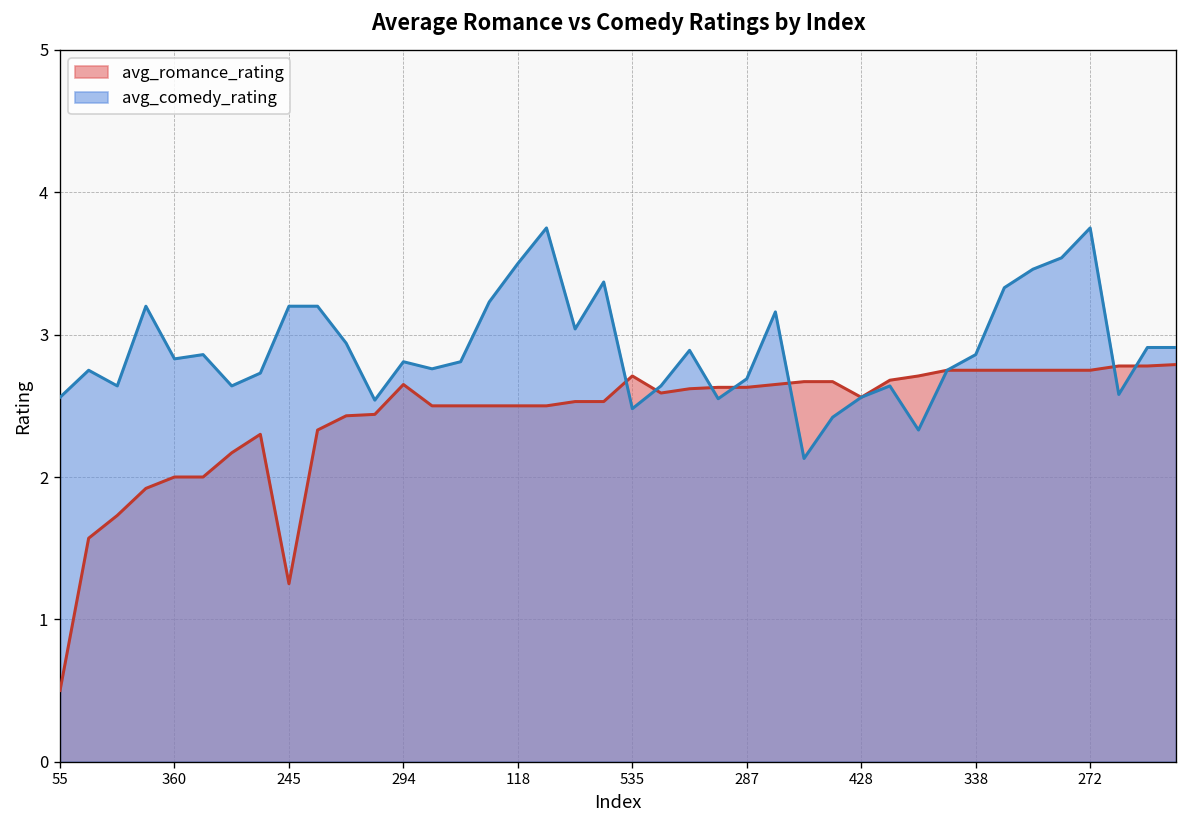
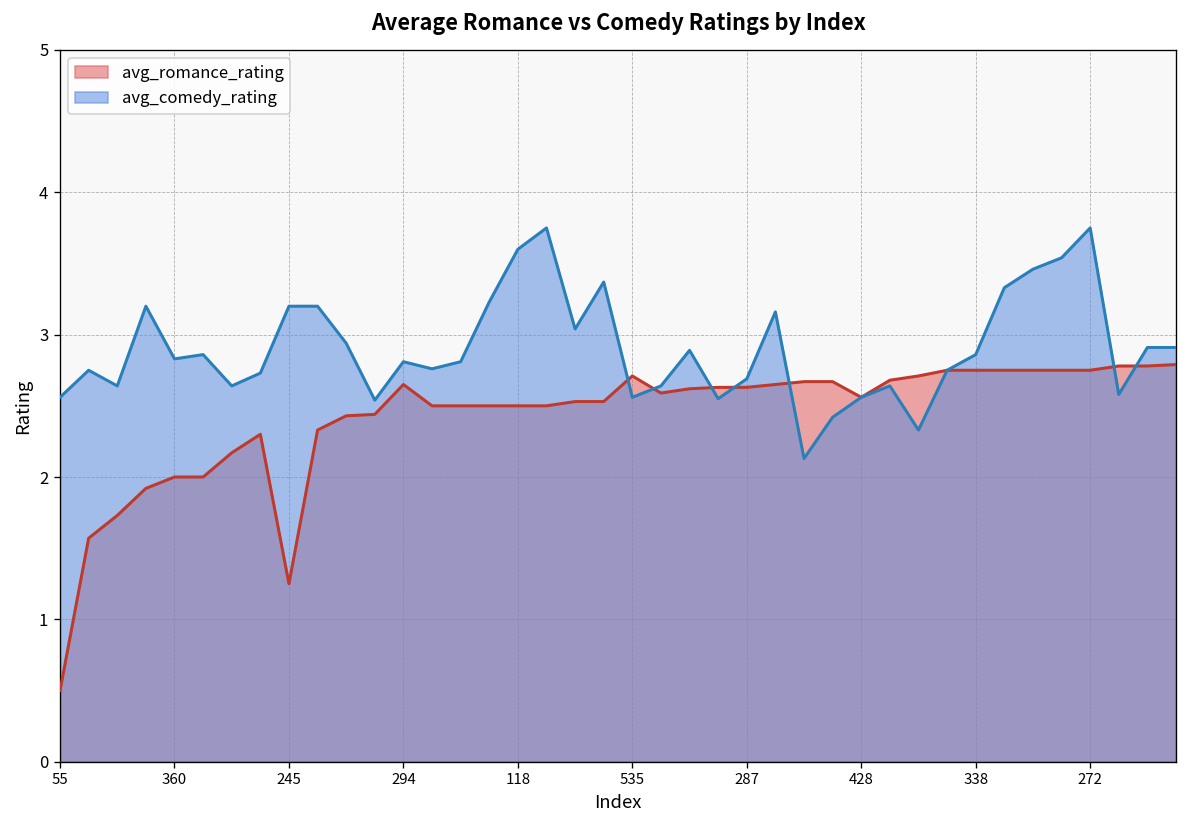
avg_comedy_rating, 118: 3.5 -> 3.6
avg_comedy_rating, 535: 2.48 -> 2.56
